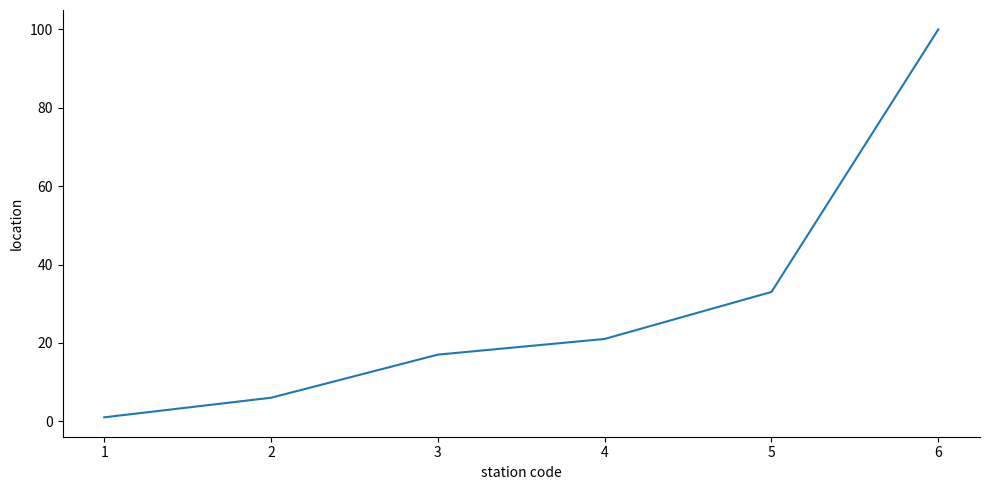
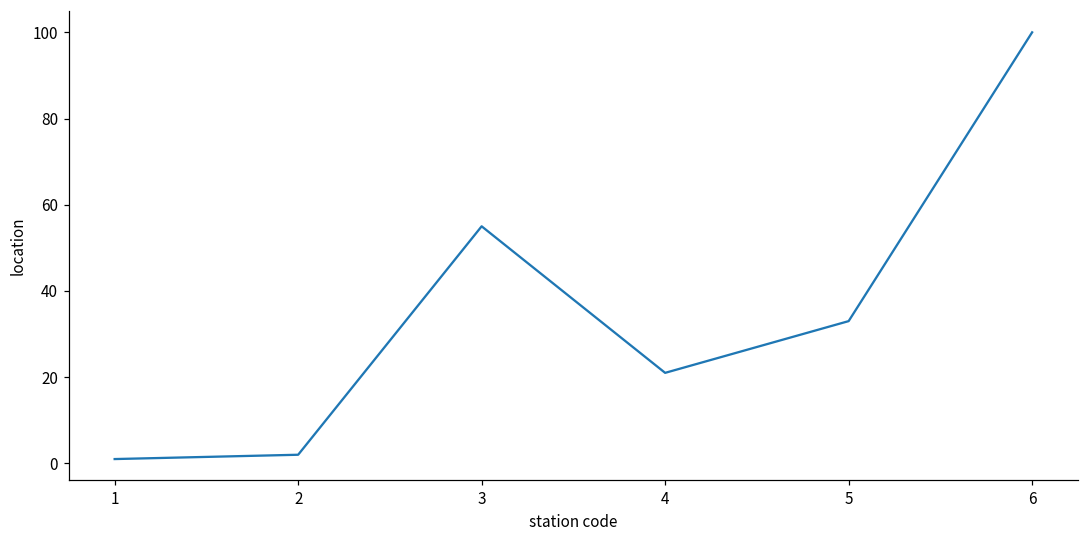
2: 6 -> 2
3: 17 -> 55
